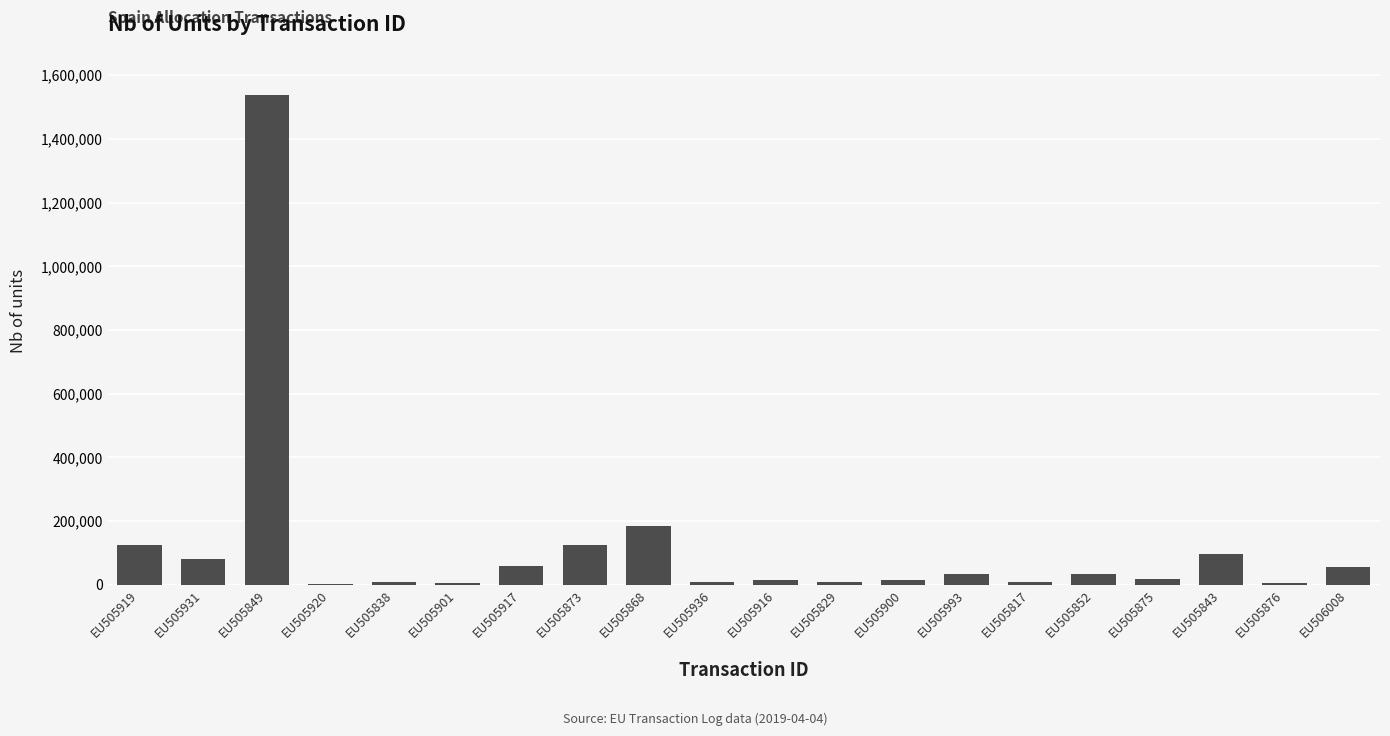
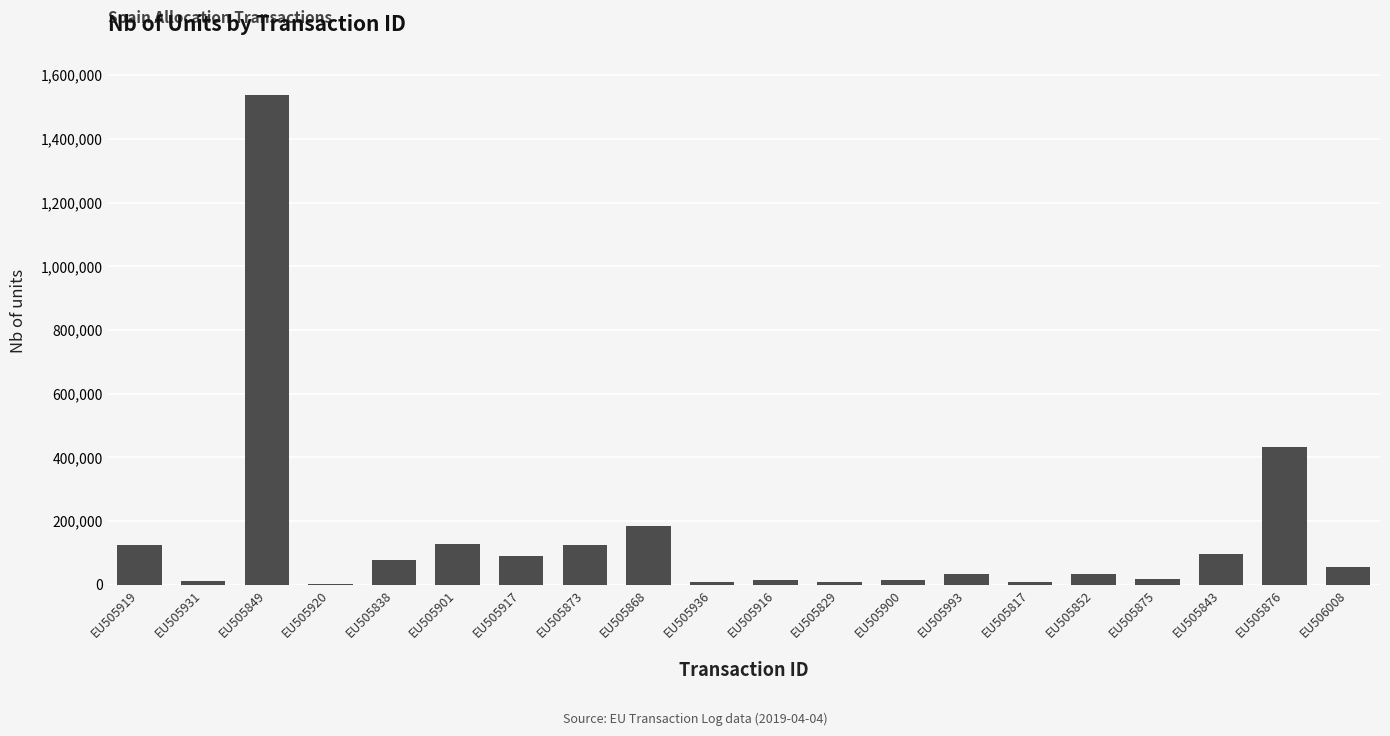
EU505931: 80,000 -> 10,000
EU505838: 10,000 -> 80,000
EU505901: 10,000 -> 130,000
EU505917: 60,000 -> 90,000
EU505876: 10,000 -> 430,000
